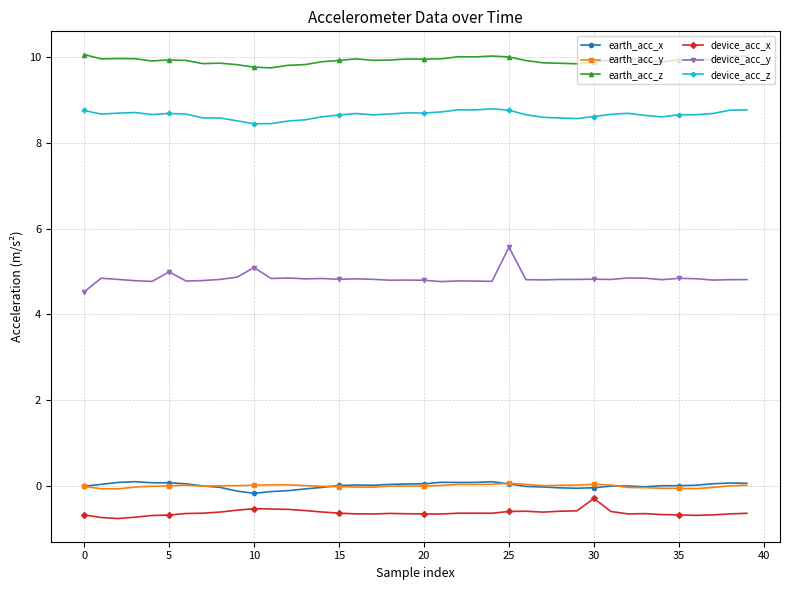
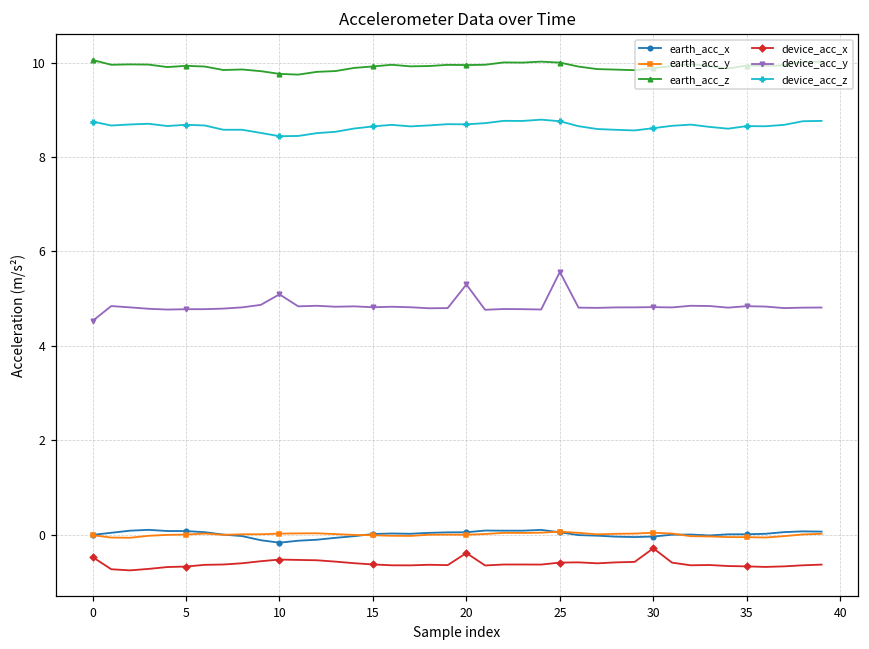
device_acc_x, 0: -0.7 -> -0.5
device_acc_y, 5: 5.0 -> 4.8
device_acc_x, 20: -0.7 -> -0.4
device_acc_y, 20: 4.8 -> 5.3
